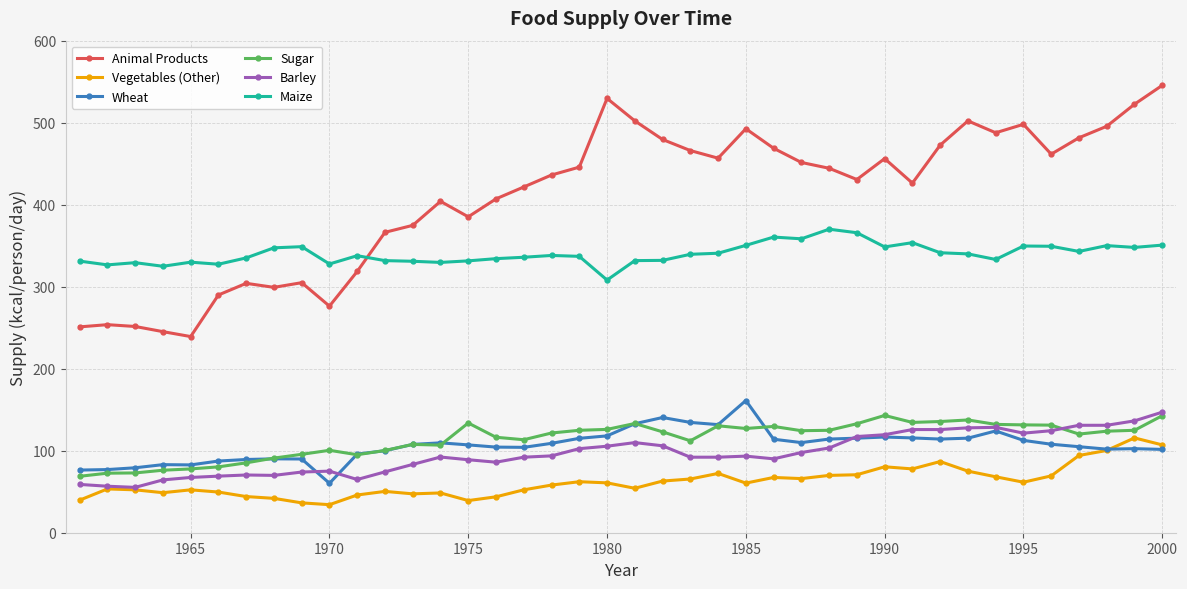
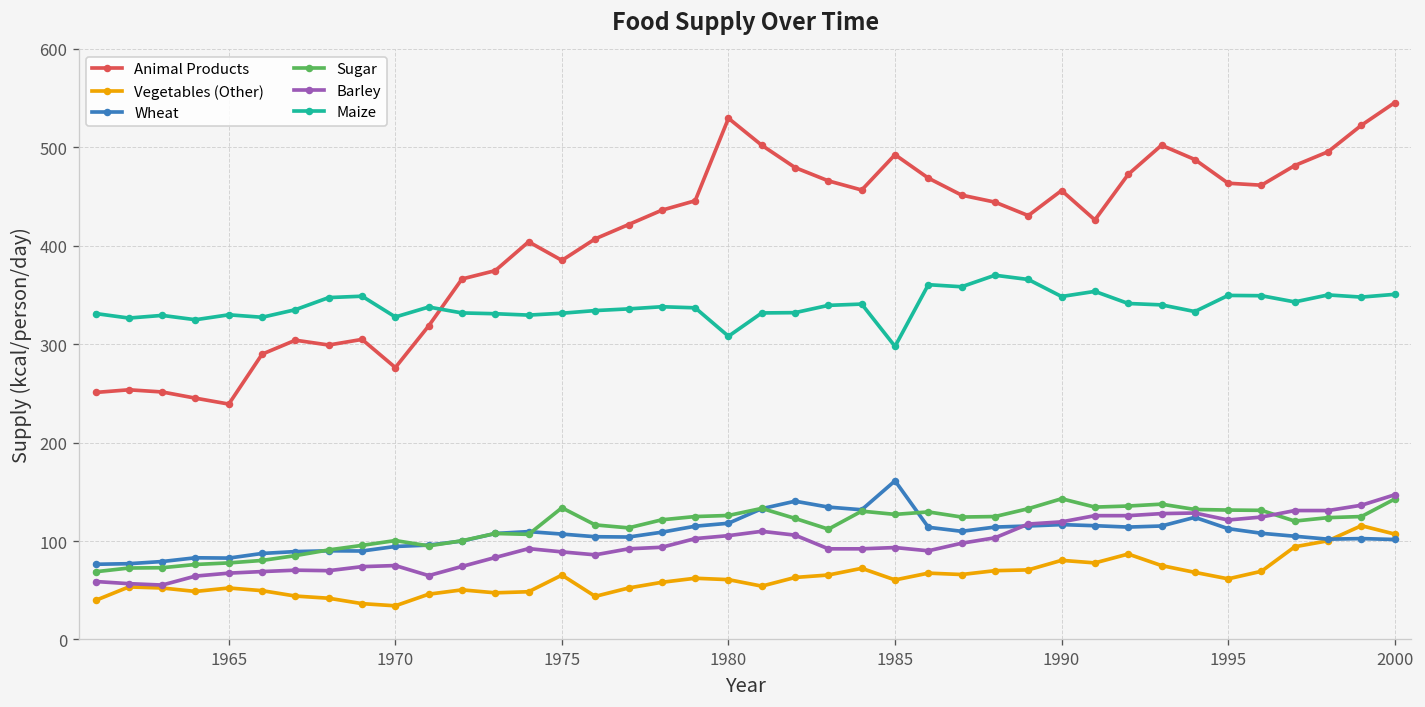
Wheat, 1970: 60 -> 90
Vegetables (Other), 1975: 40 -> 70
Maize, 1985: 350 -> 300
Animal Products, 1995: 500 -> 460
